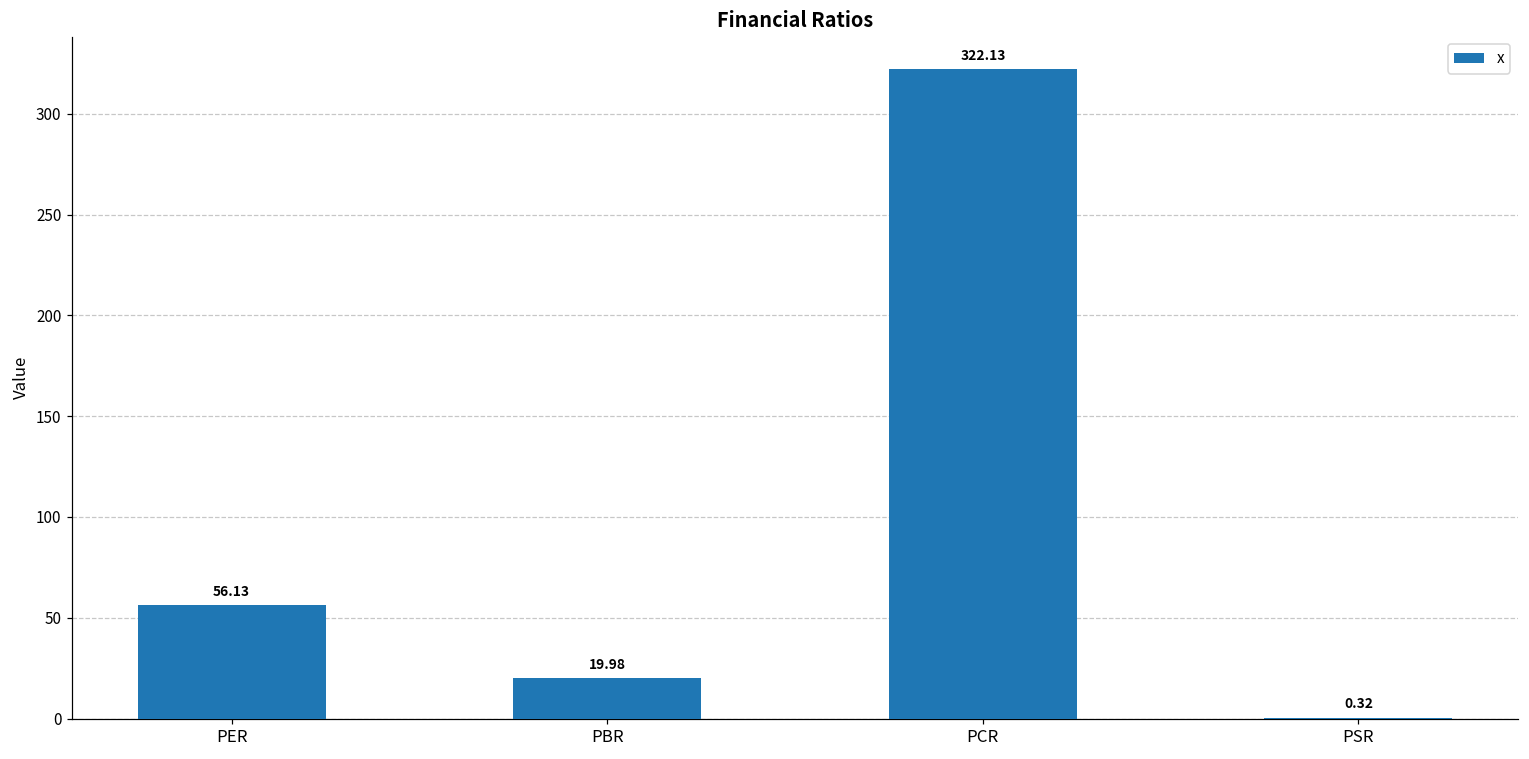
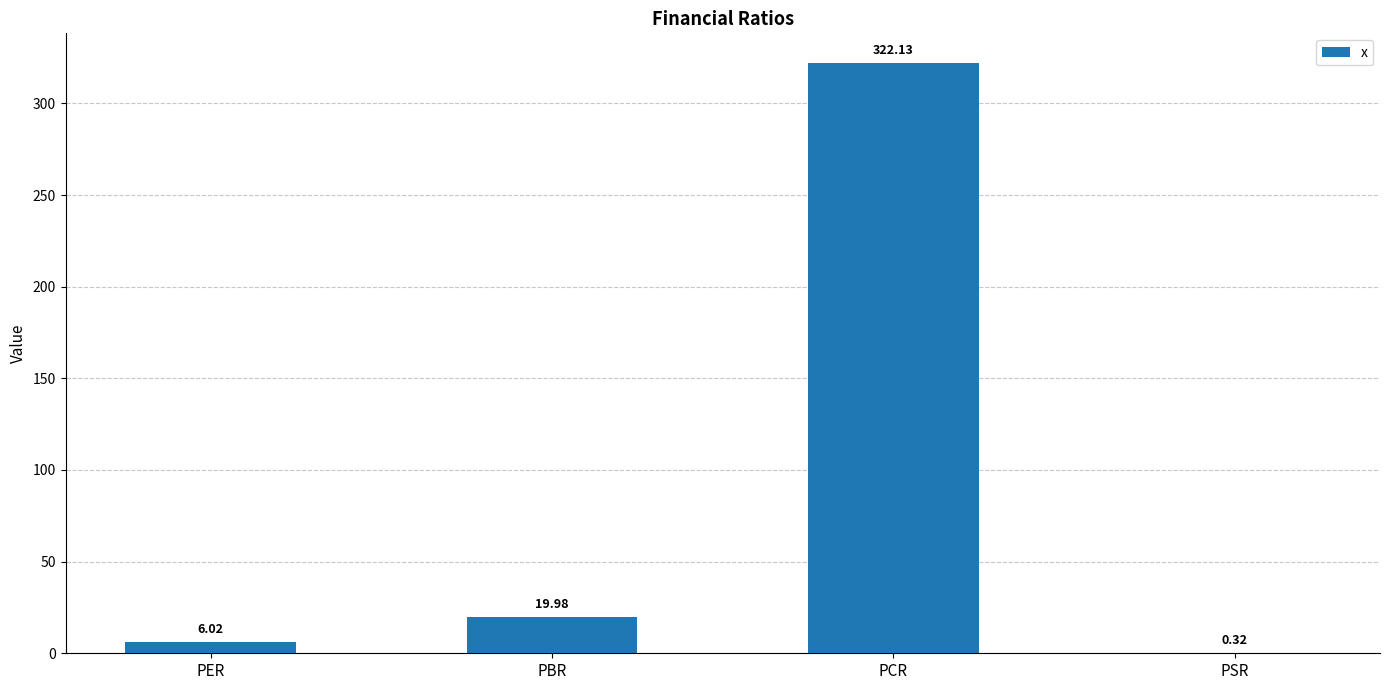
PER: 56.13 -> 6.02
